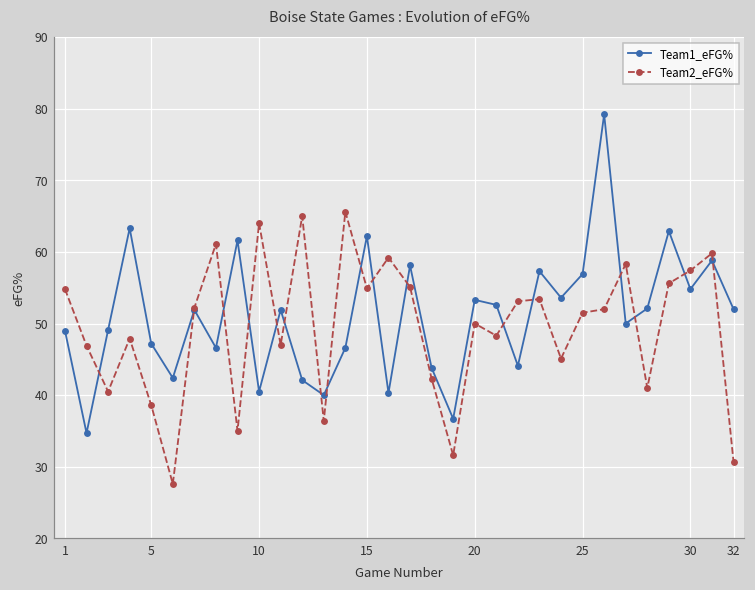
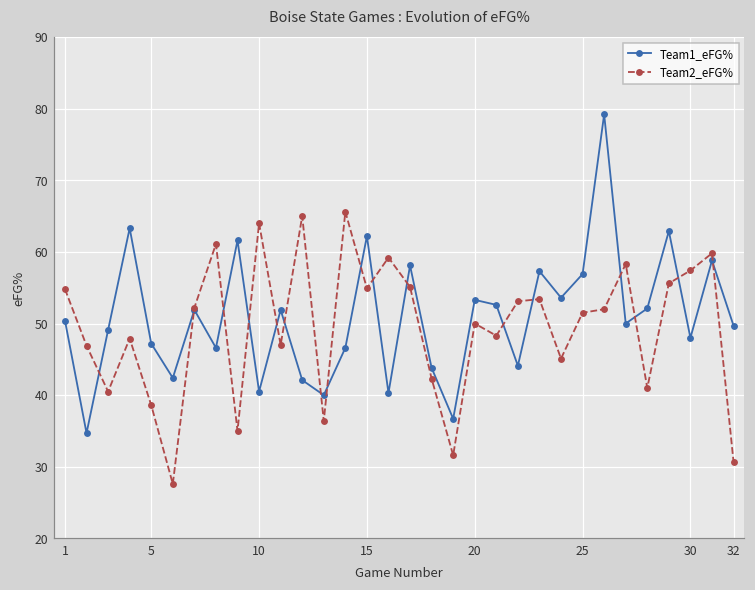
Team1_eFG%, 1: 49 -> 50
Team1_eFG%, 30: 55 -> 48
Team1_eFG%, 32: 52 -> 50
